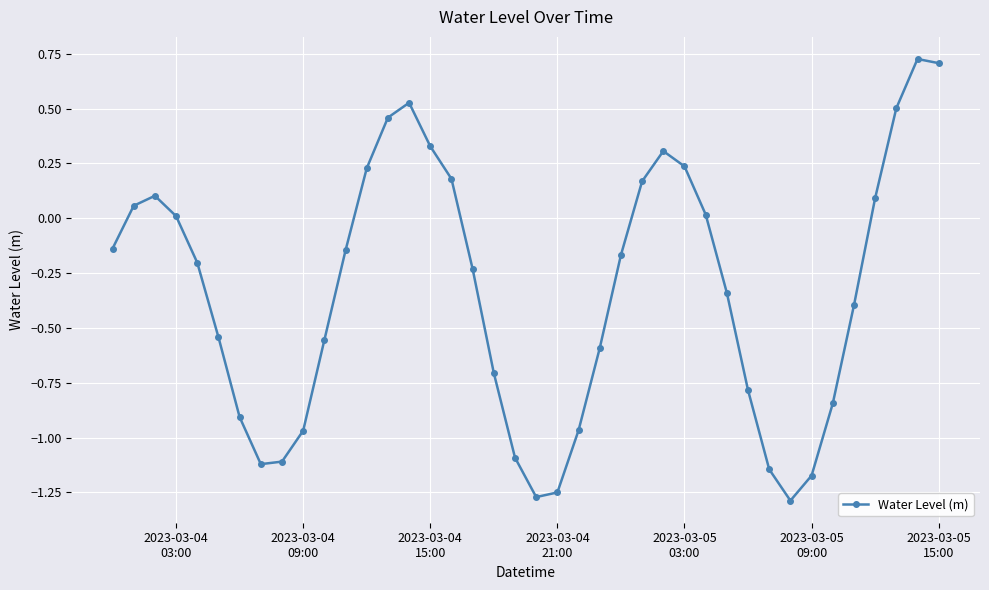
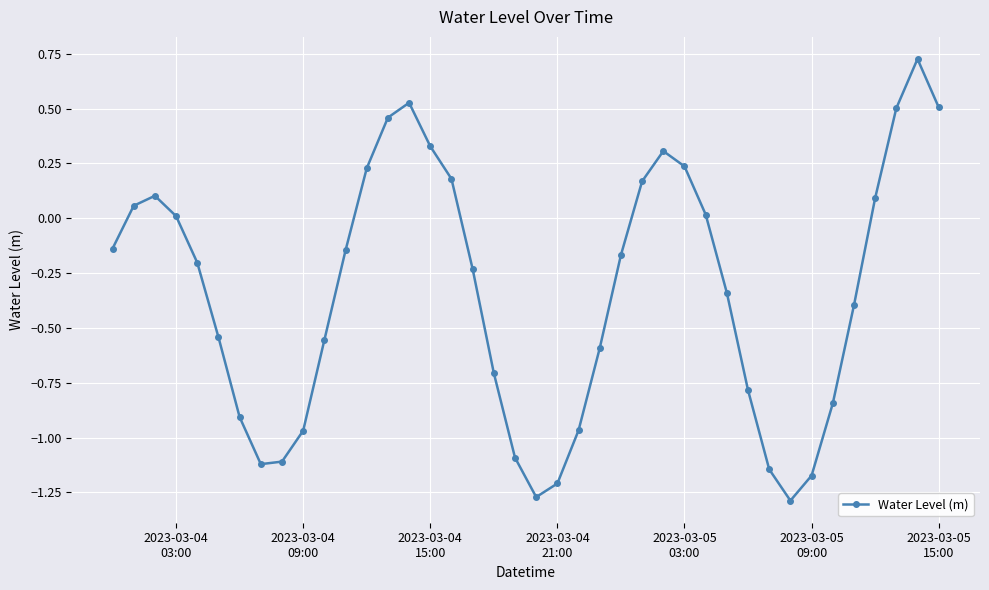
2023-03-04 21:00: -1.25 -> -1.21
2023-03-05 15:00: 0.71 -> 0.51
